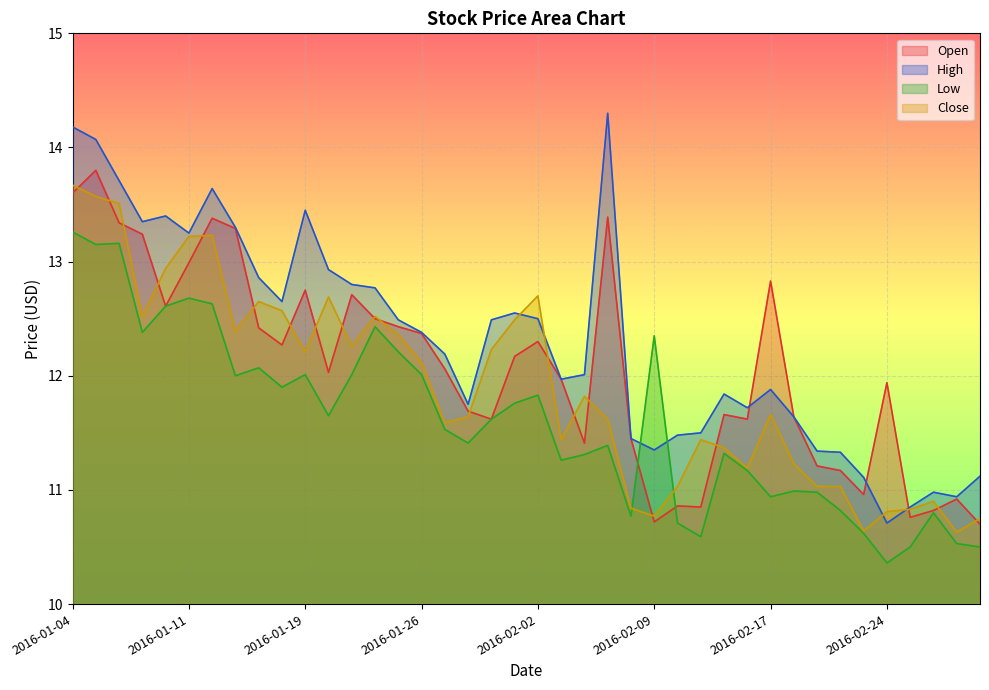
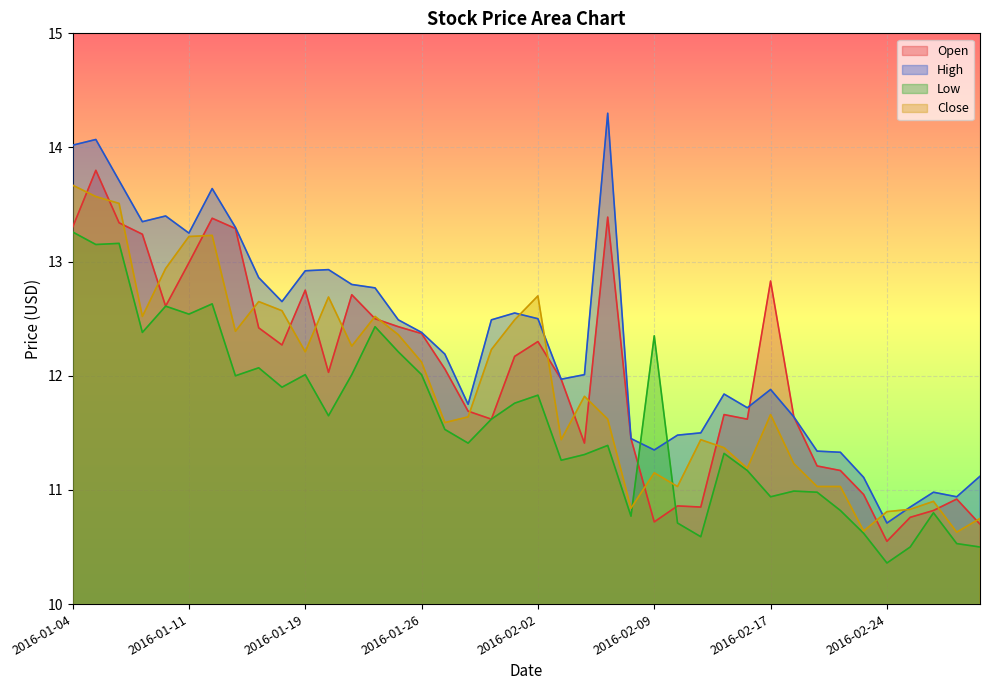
Open, 2016-01-04: 13.6 -> 13.3
High, 2016-01-04: 14.18 -> 14.02
Low, 2016-01-11: 12.68 -> 12.54
High, 2016-01-19: 13.45 -> 12.92
Close, 2016-02-09: 10.77 -> 11.15
Open, 2016-02-24: 11.94 -> 10.55
